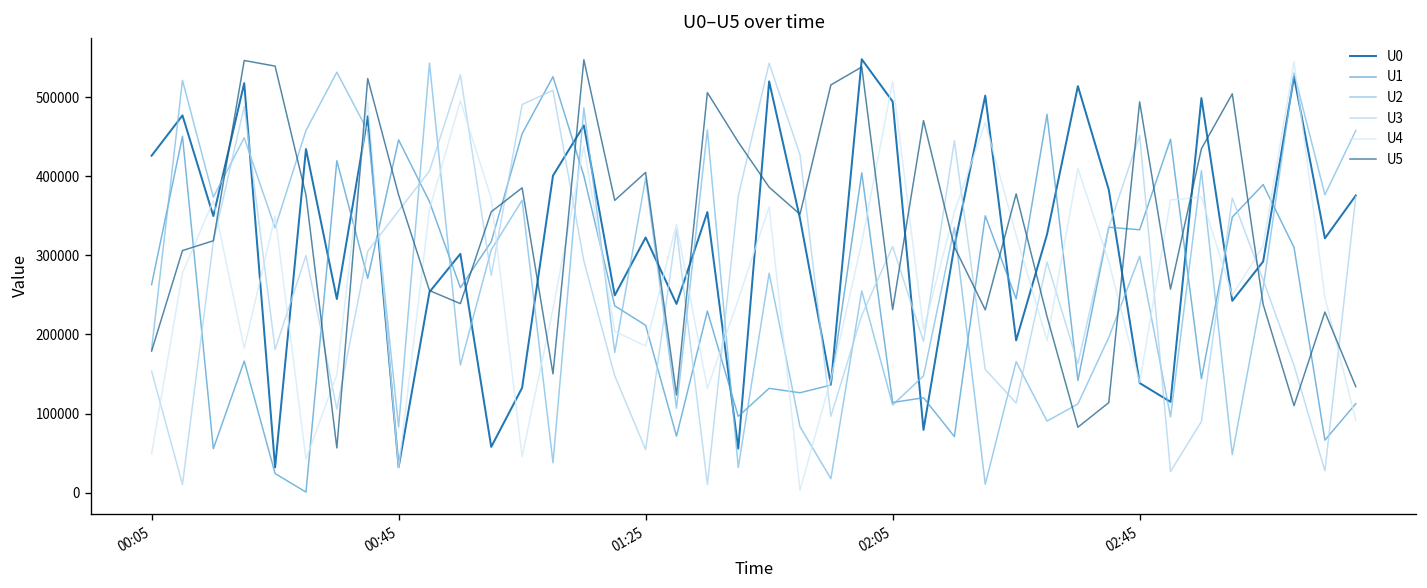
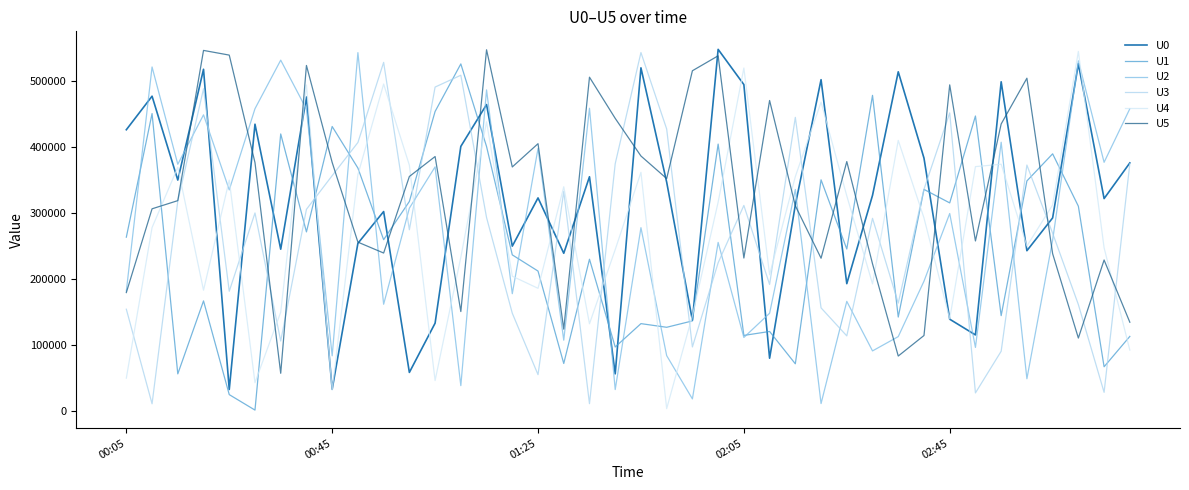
U1, 00:45: 450000 -> 430000
U1, 02:45: 330000 -> 310000
